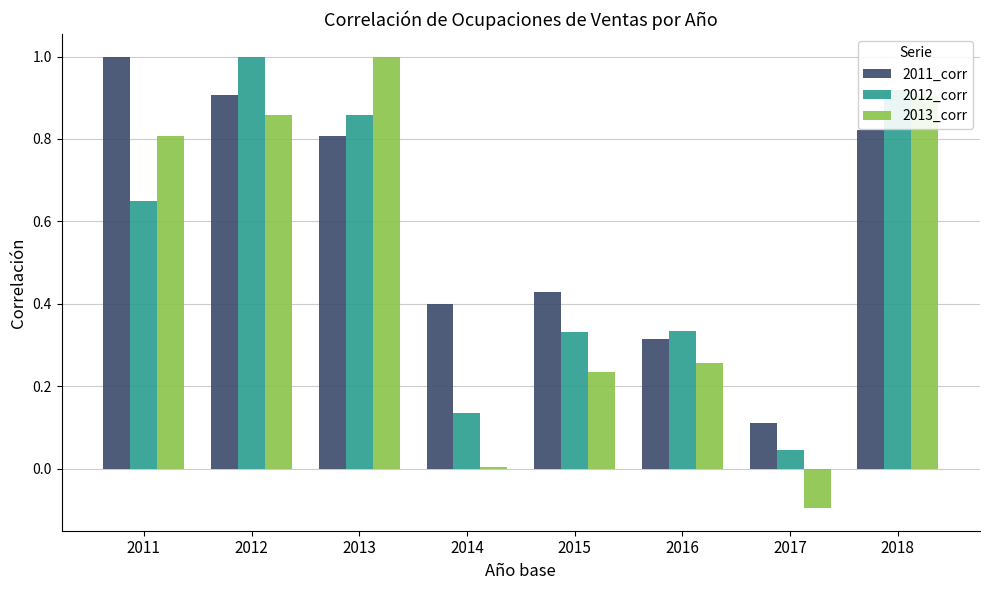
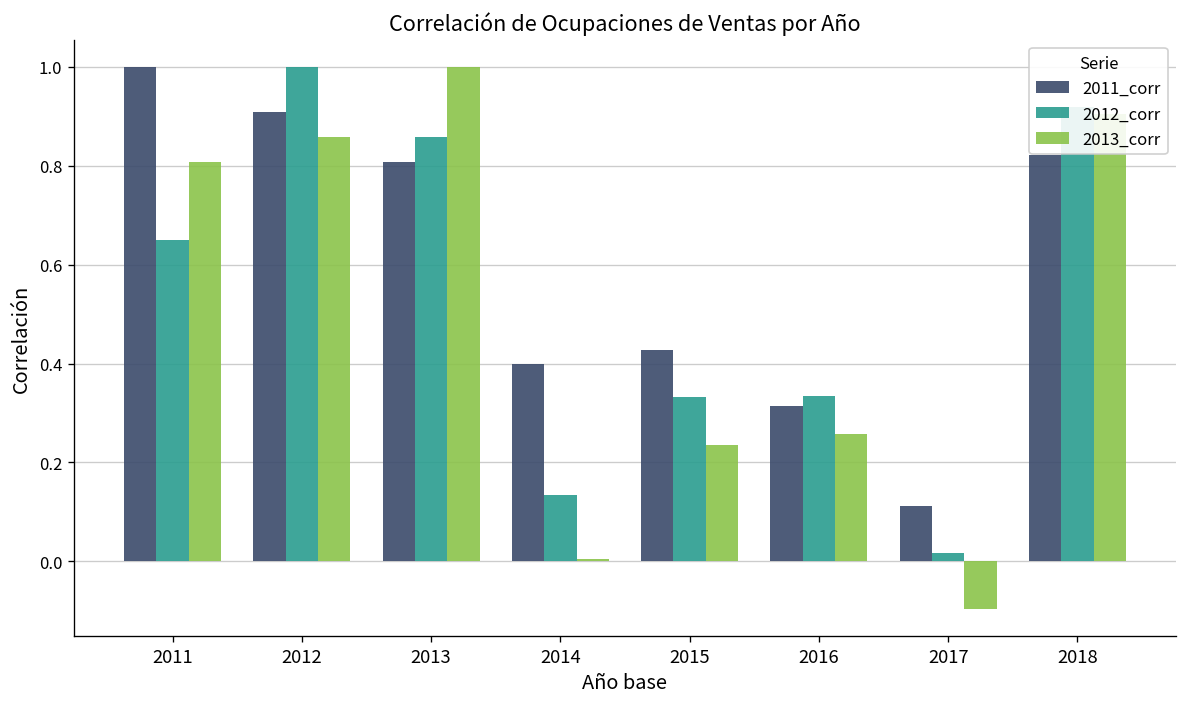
2012_corr, 2017: 0.05 -> 0.02
